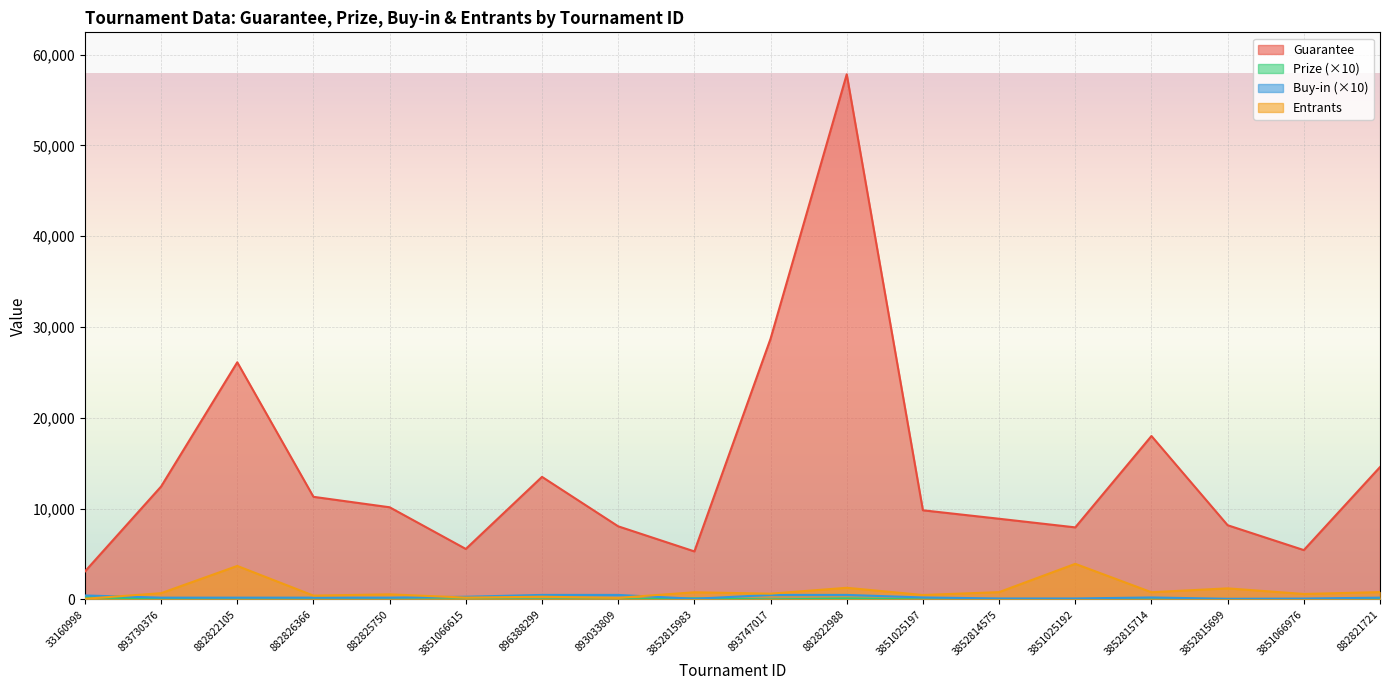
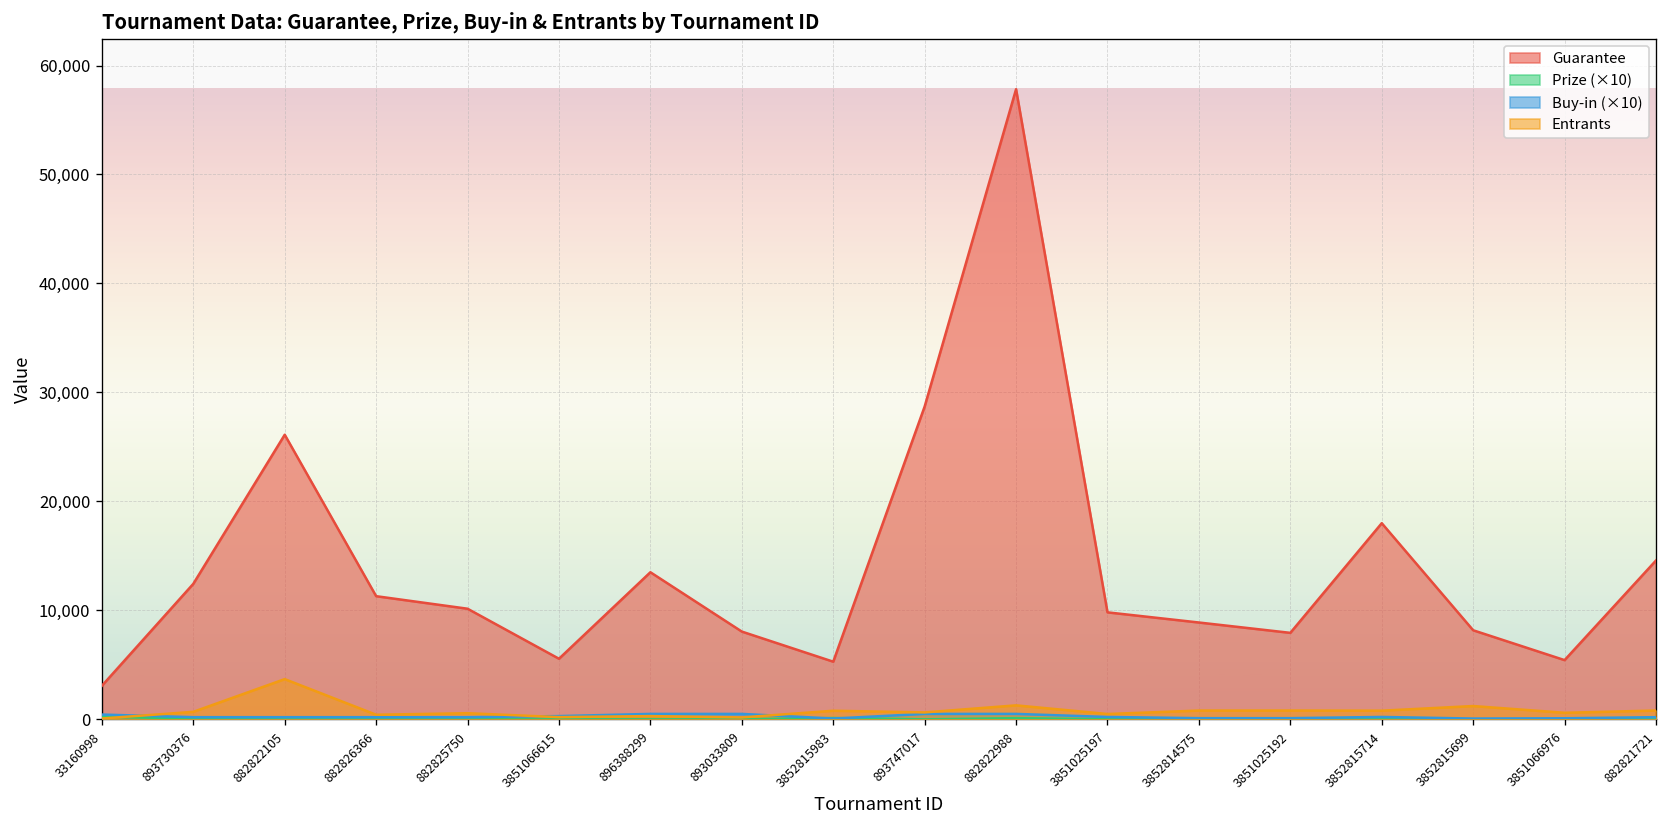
Entrants, 3851025192: 4,000 -> 1,000
